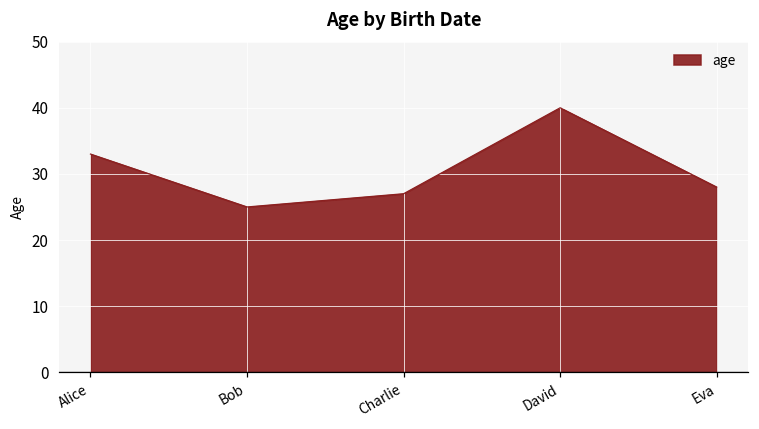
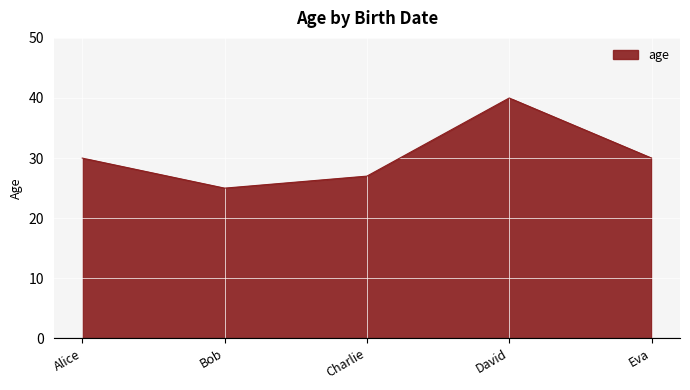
Alice: 33 -> 30
Eva: 28 -> 30
